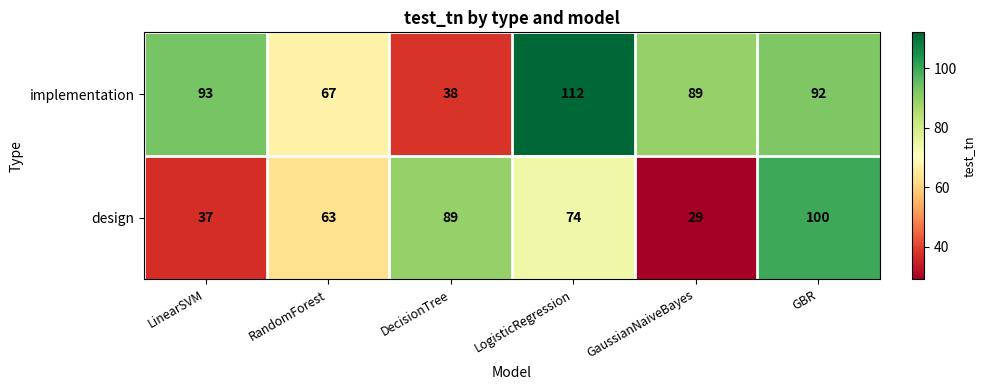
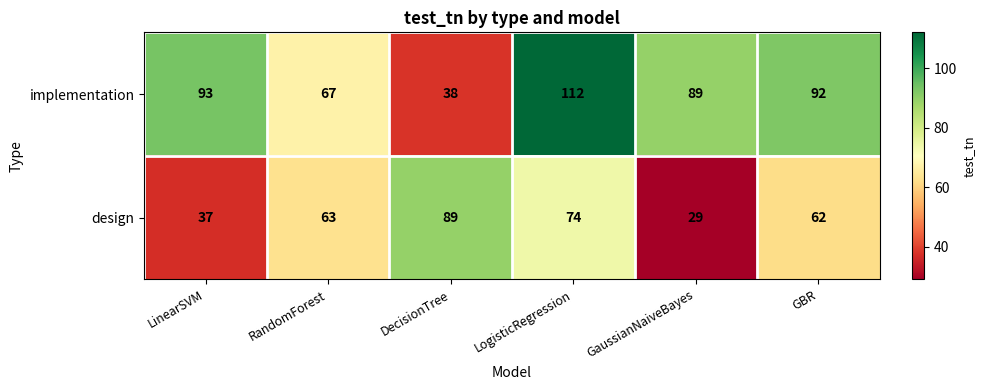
design, GBR: 100 -> 62
